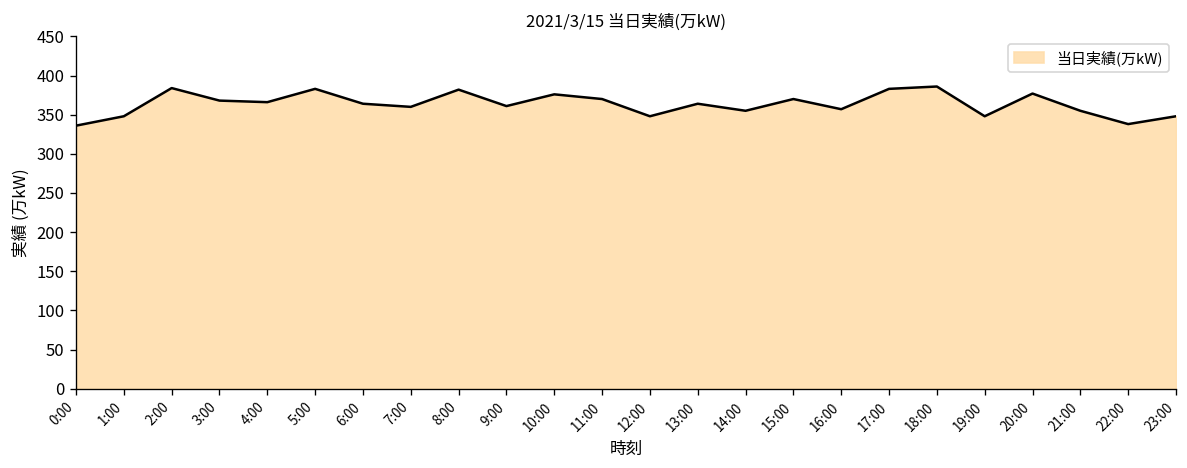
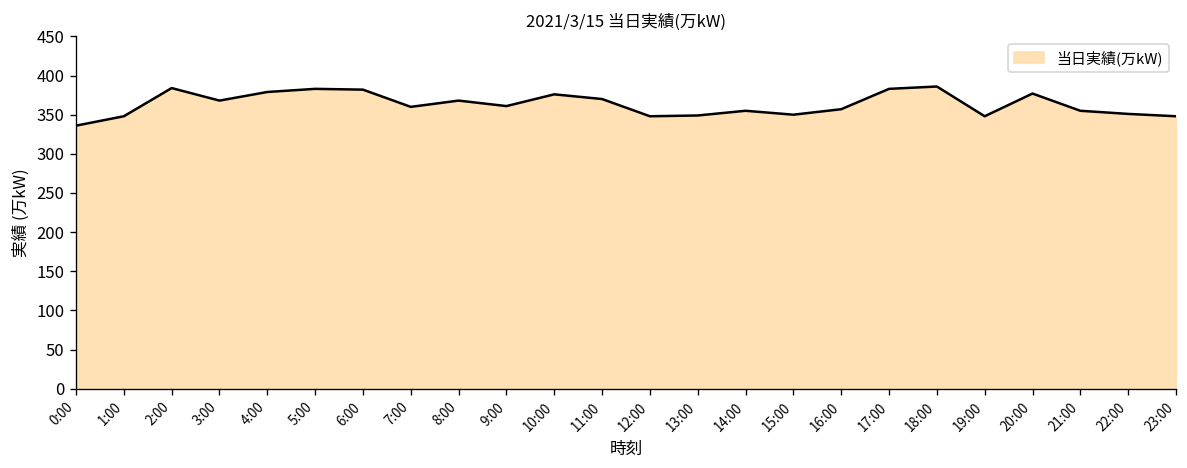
4:00: 370 -> 380
6:00: 360 -> 380
8:00: 380 -> 370
13:00: 360 -> 350
15:00: 370 -> 350
22:00: 340 -> 350
